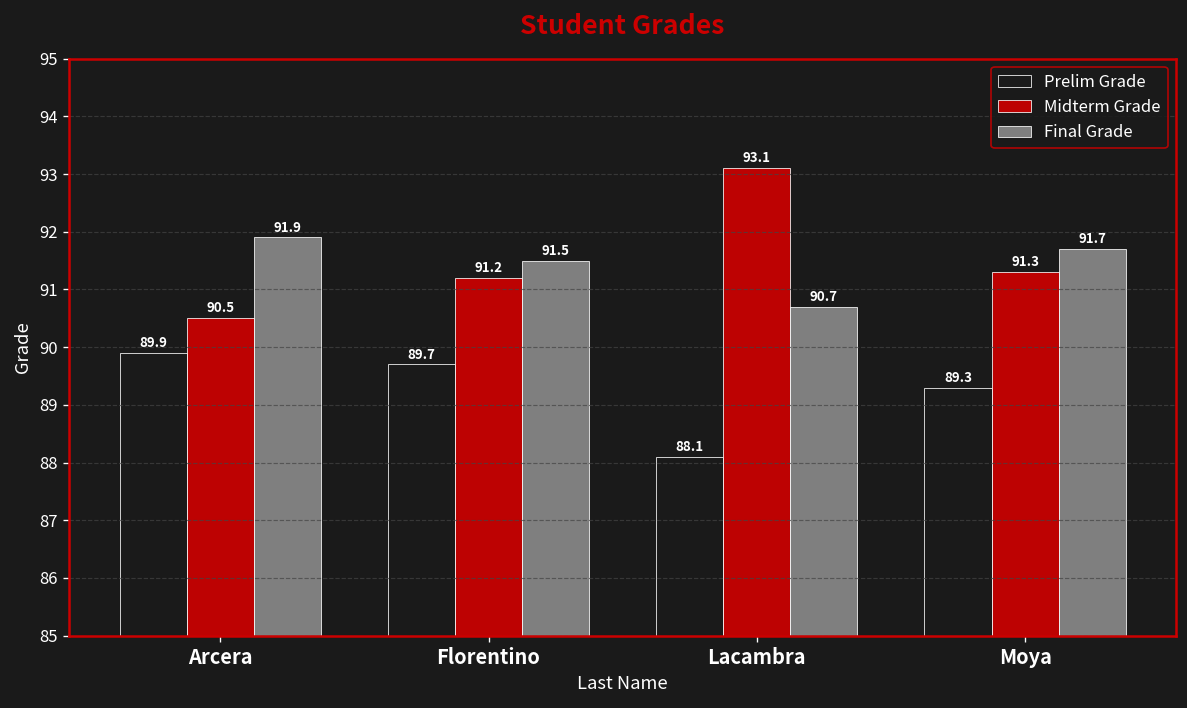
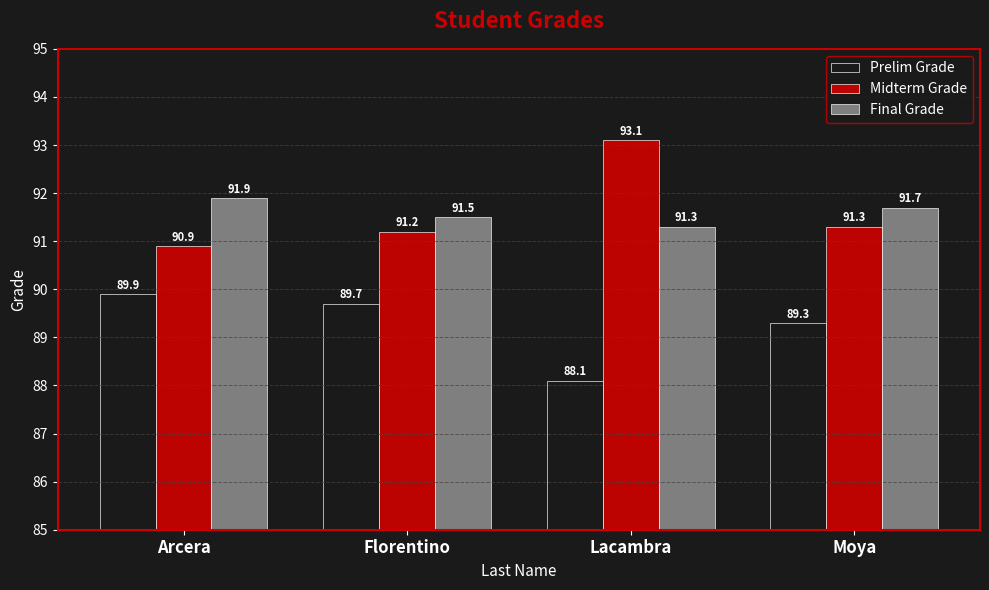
Midterm Grade, Arcera: 90.5 -> 90.9
Final Grade, Lacambra: 90.7 -> 91.3
